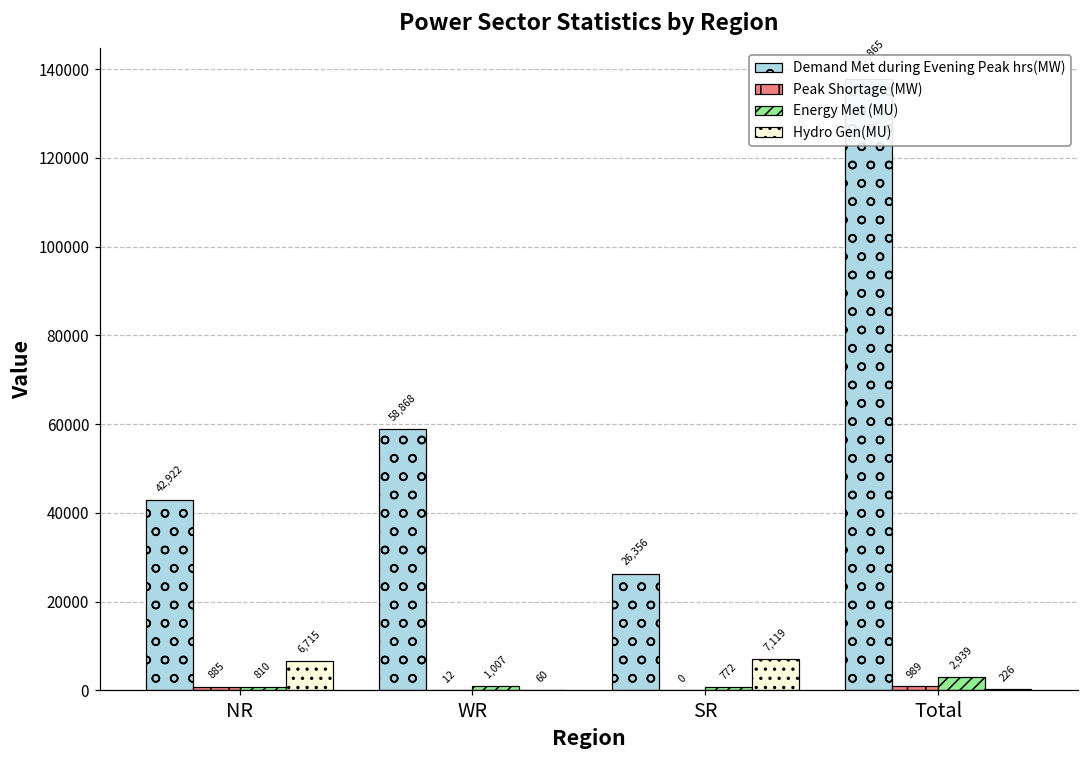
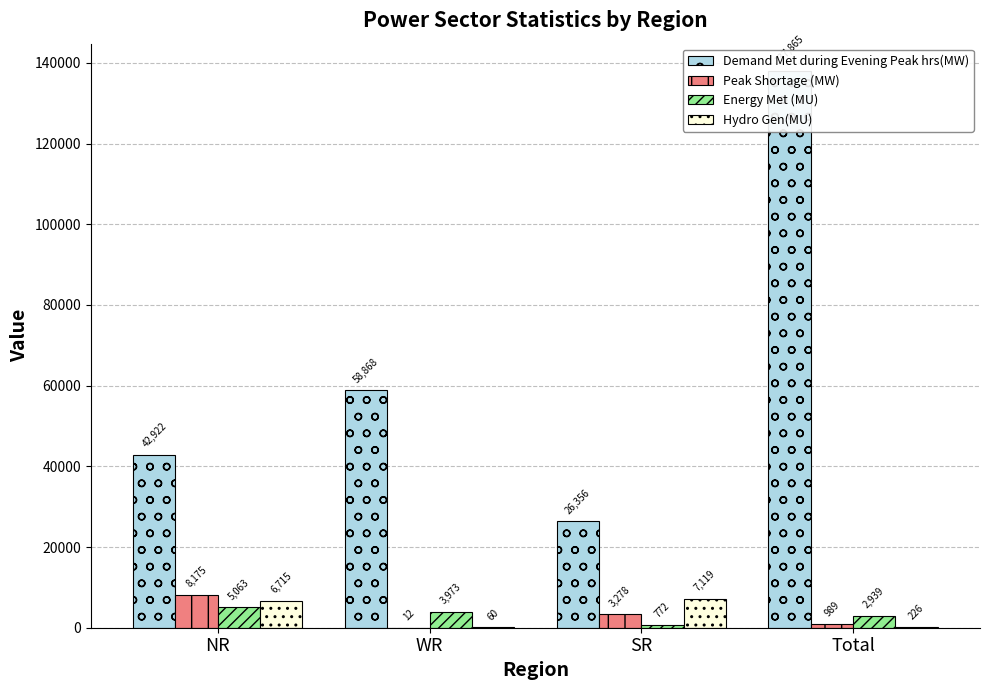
Peak Shortage (MW), NR: 885 -> 8,175
Energy Met (MU), NR: 810 -> 5,063
Energy Met (MU), WR: 1,007 -> 3,973
Peak Shortage (MW), SR: 0 -> 3,278
